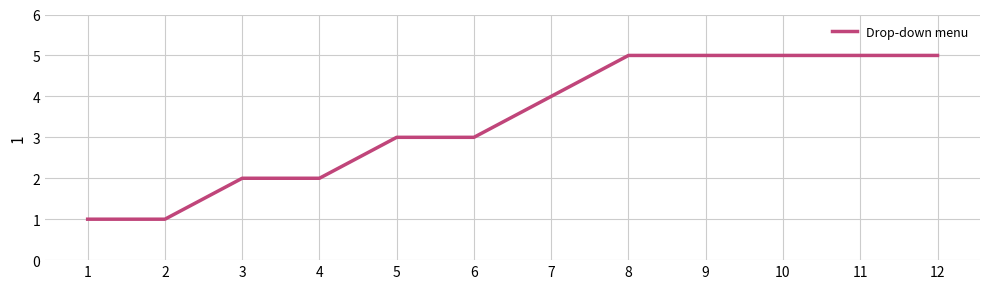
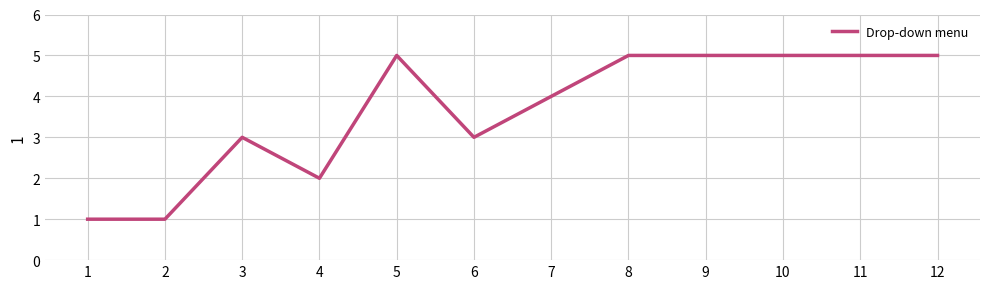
3: 2 -> 3
5: 3 -> 5
